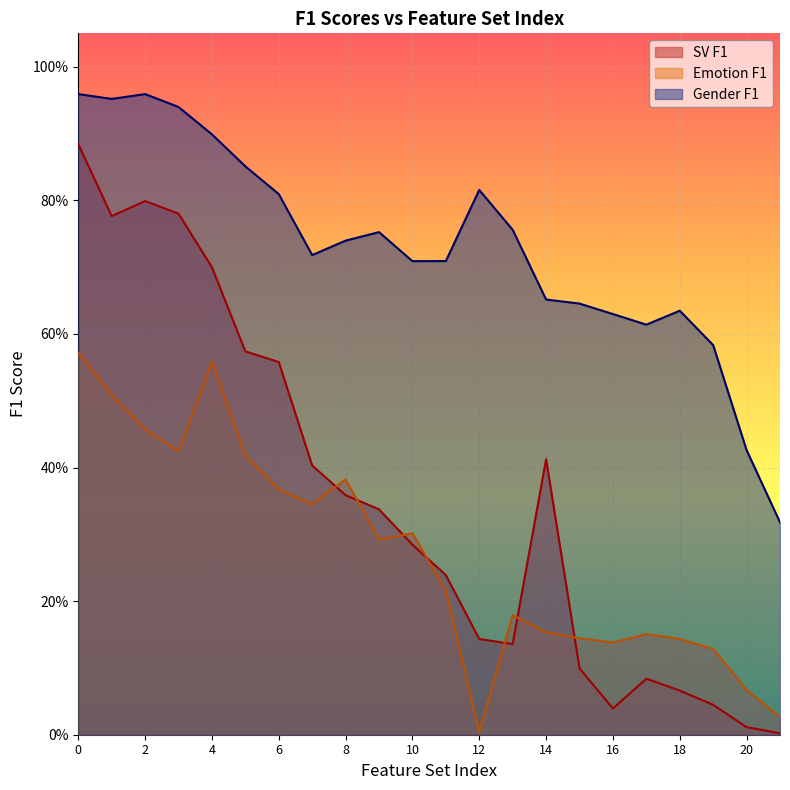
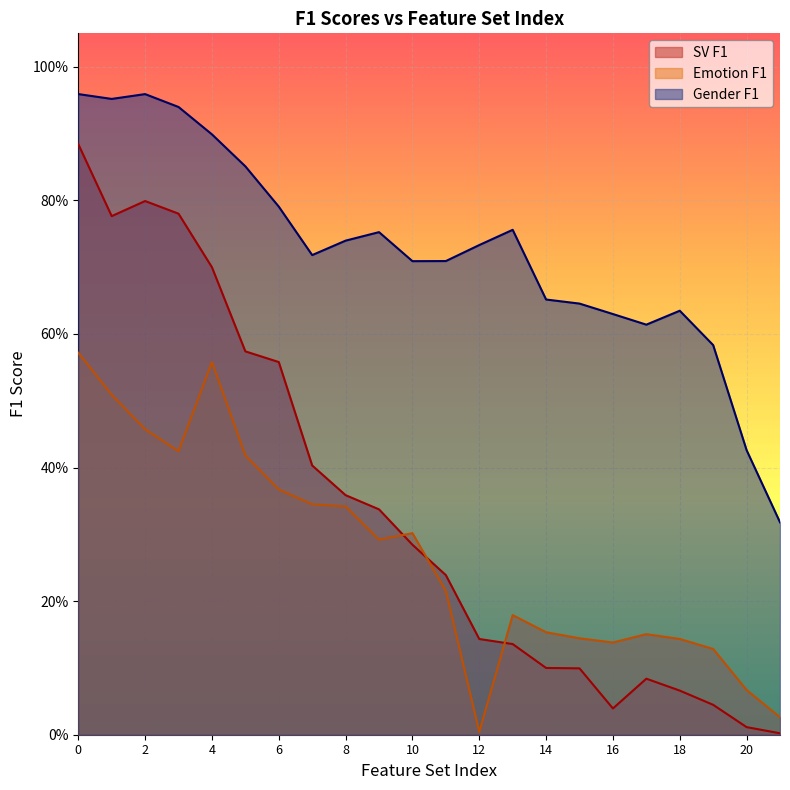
Gender F1, 6: 81% -> 79%
Emotion F1, 8: 38% -> 34%
Gender F1, 12: 82% -> 73%
SV F1, 14: 41% -> 10%
